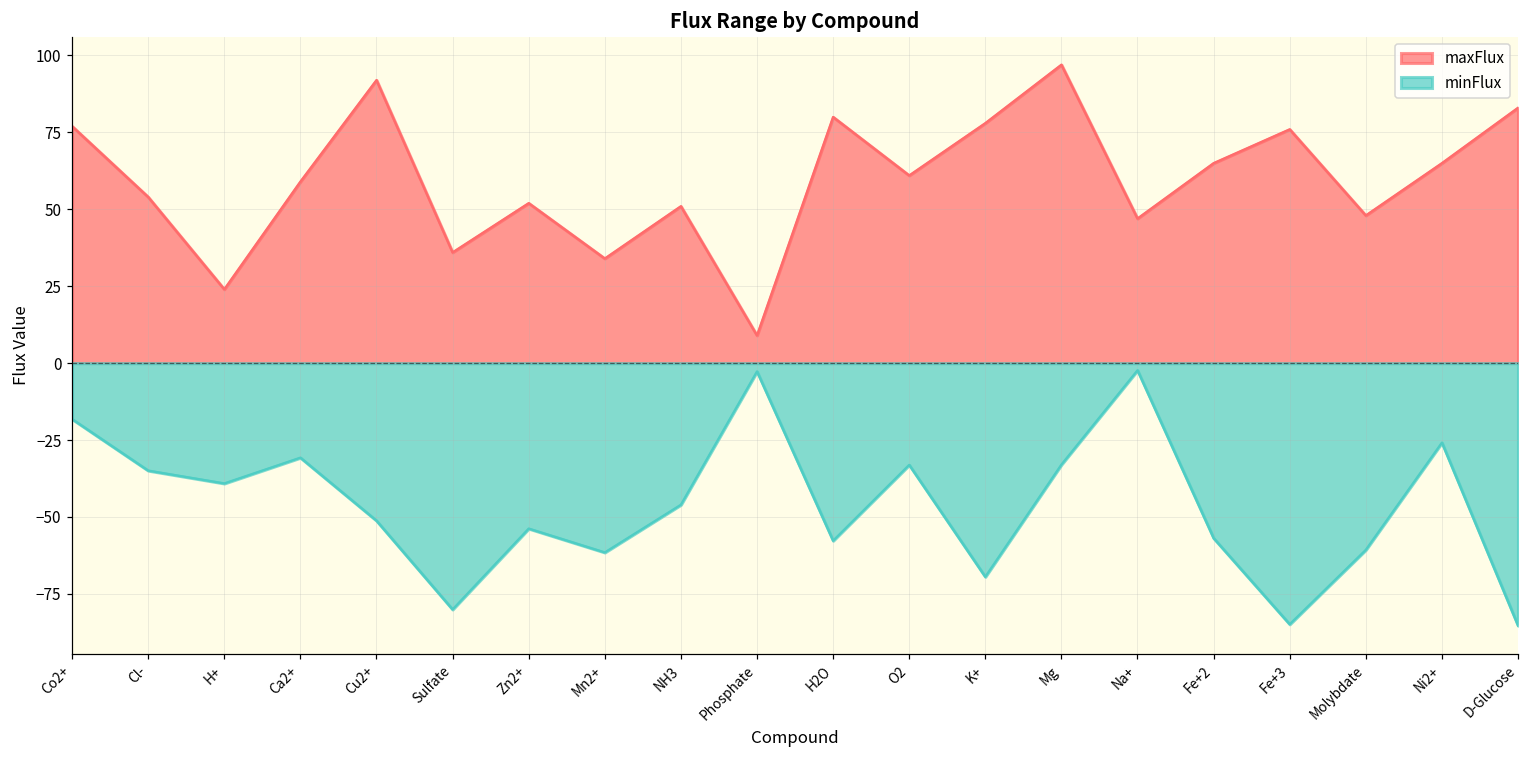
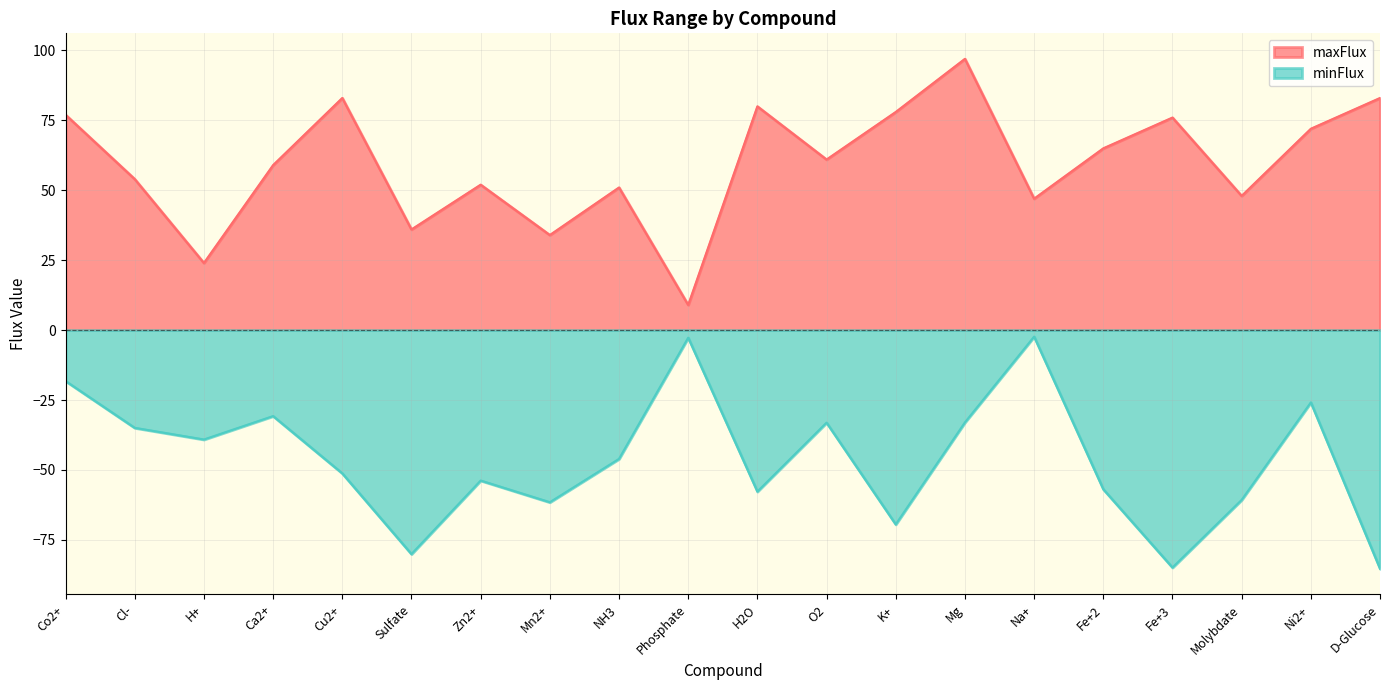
maxFlux, Cu2+: 92 -> 83
maxFlux, Ni2+: 65 -> 72
